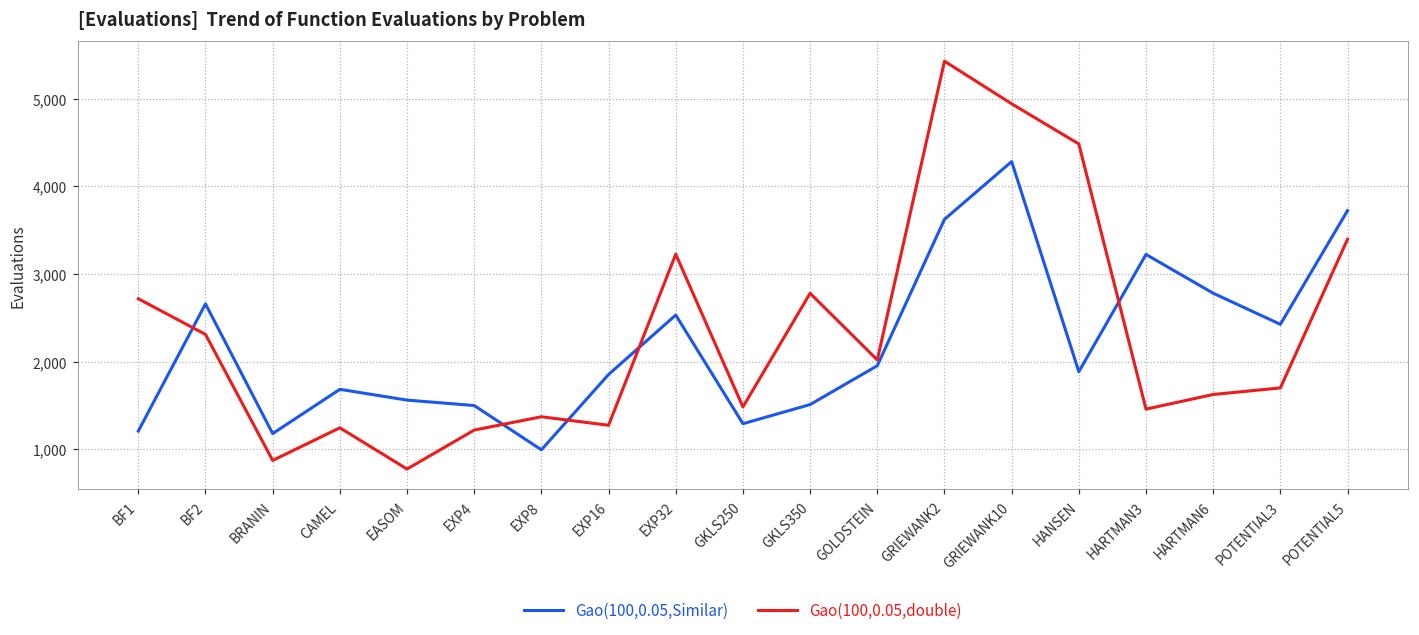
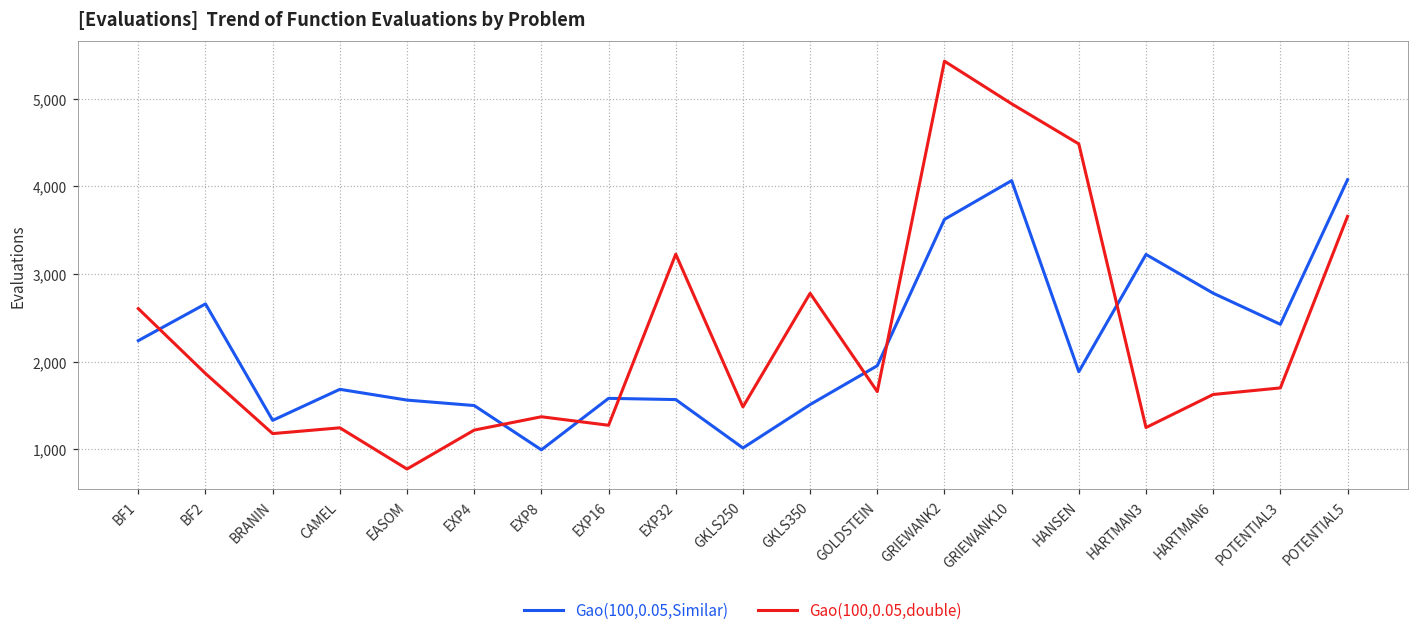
Gao(100,0.05,Similar), BF1: 1,200 -> 2,200
Gao(100,0.05,double), BF1: 2,700 -> 2,600
Gao(100,0.05,double), BF2: 2,300 -> 1,900
Gao(100,0.05,Similar), BRANIN: 1,200 -> 1,300
Gao(100,0.05,double), BRANIN: 900 -> 1,200
Gao(100,0.05,Similar), EXP16: 1,900 -> 1,600
Gao(100,0.05,Similar), EXP32: 2,500 -> 1,600
Gao(100,0.05,Similar), GKLS250: 1,300 -> 1,000
Gao(100,0.05,double), GOLDSTEIN: 2,000 -> 1,700
Gao(100,0.05,Similar), GRIEWANK10: 4,300 -> 4,100
Gao(100,0.05,double), HARTMAN3: 1,500 -> 1,200
Gao(100,0.05,Similar), POTENTIAL5: 3,700 -> 4,100
Gao(100,0.05,double), POTENTIAL5: 3,400 -> 3,700
